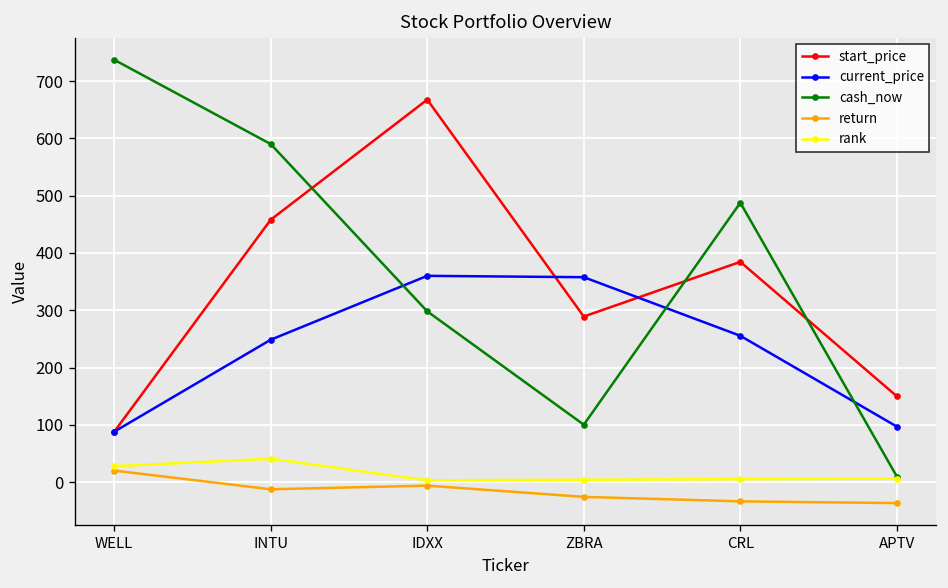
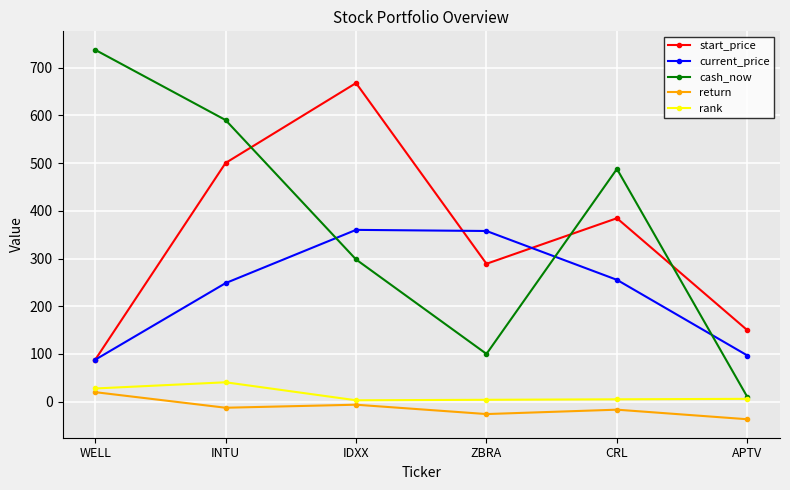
start_price, INTU: 460 -> 500
return, CRL: -30 -> -20
